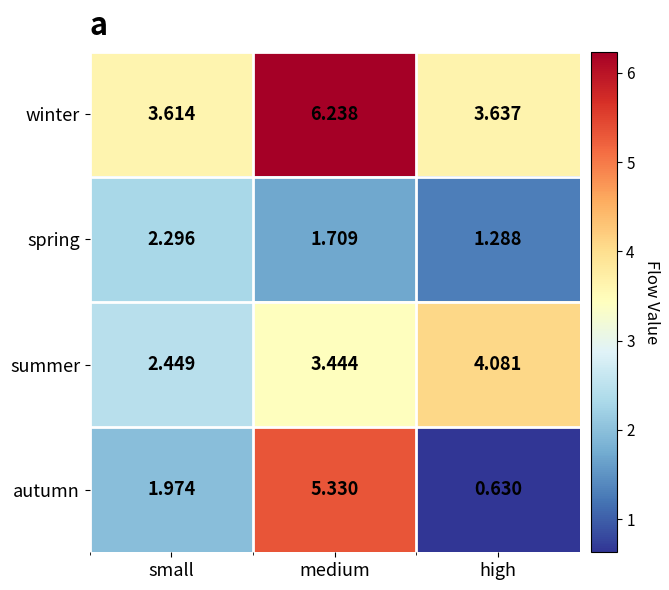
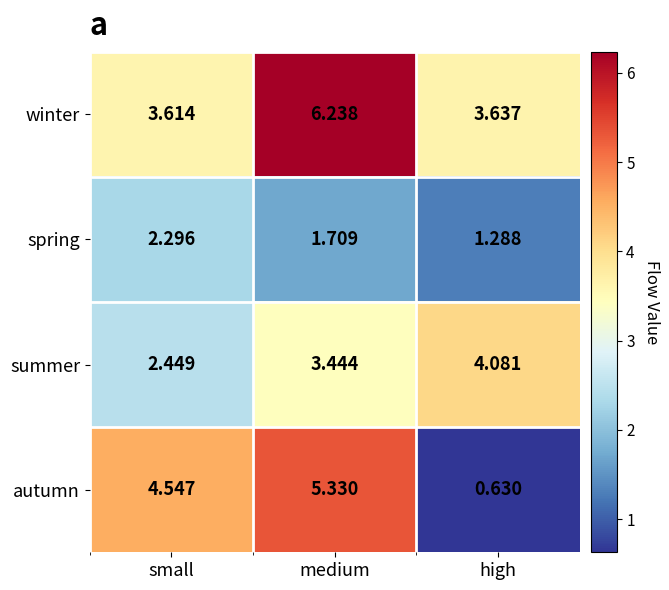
autumn, small: 1.974 -> 4.547
